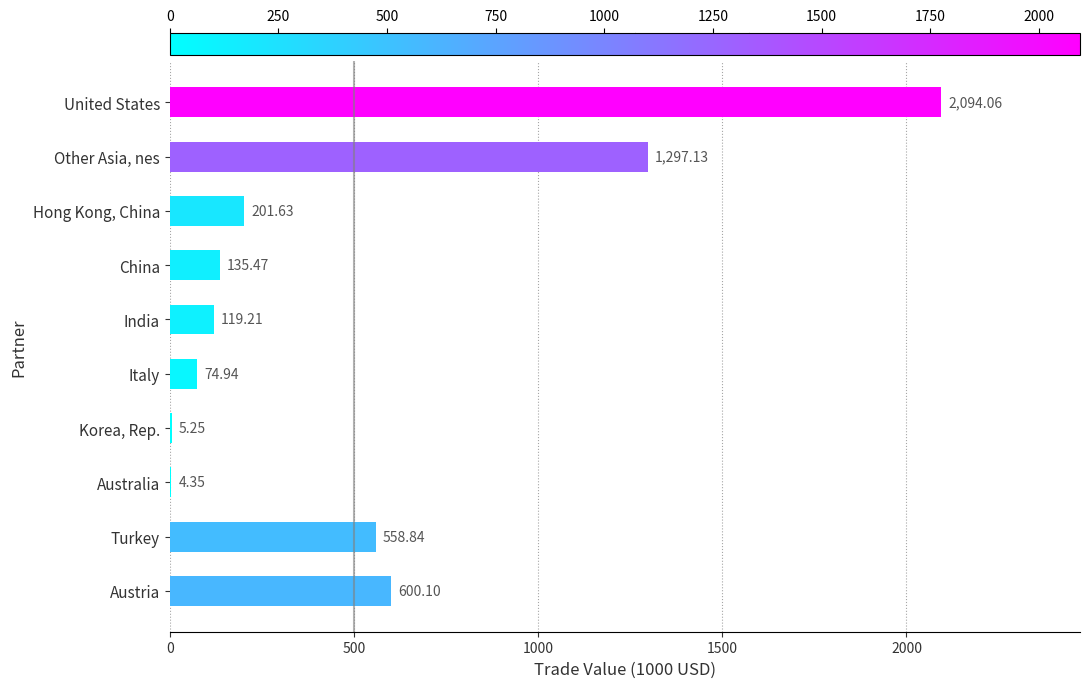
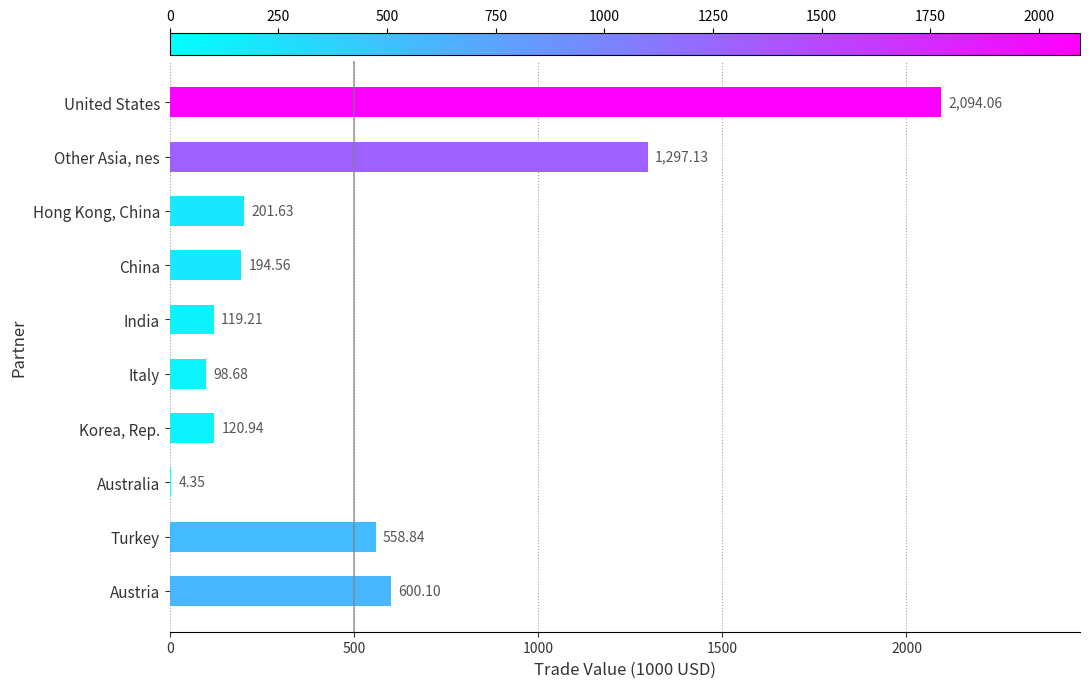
China: 135.47 -> 194.56
Italy: 74.94 -> 98.68
Korea, Rep.: 5.25 -> 120.94
